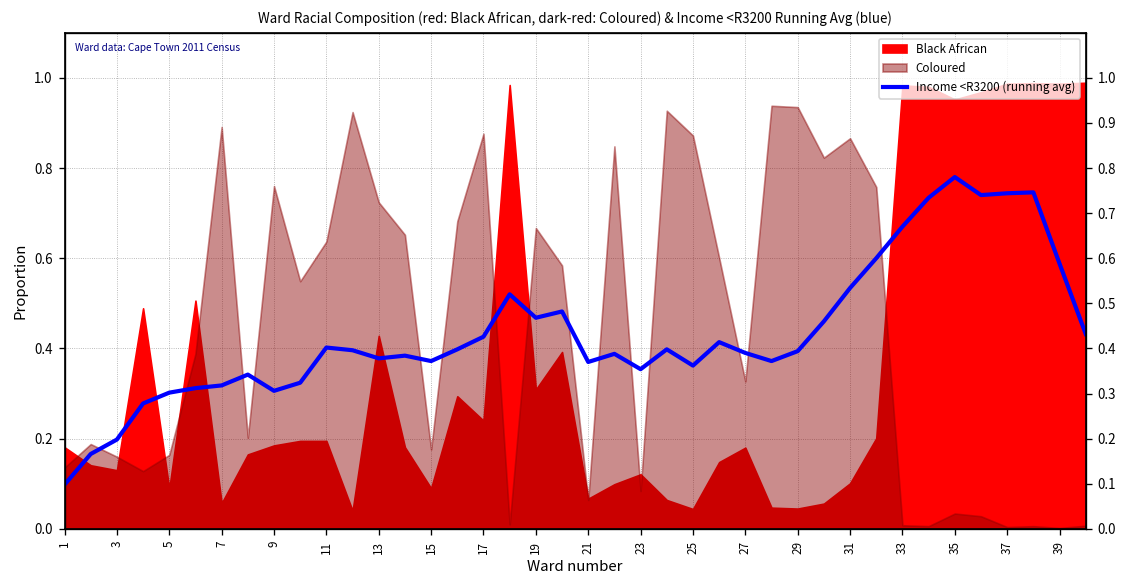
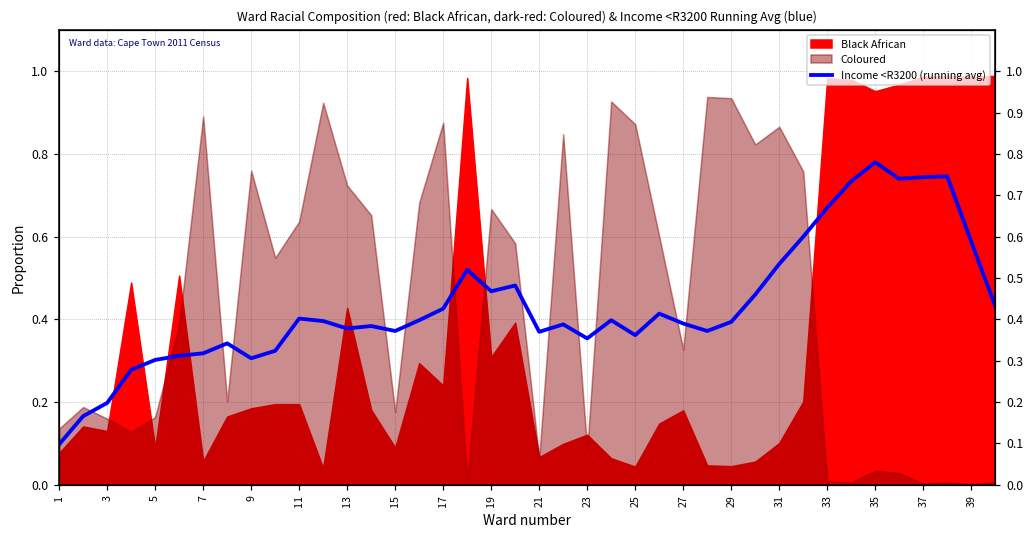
Black African, 1: 0.18 -> 0.08
